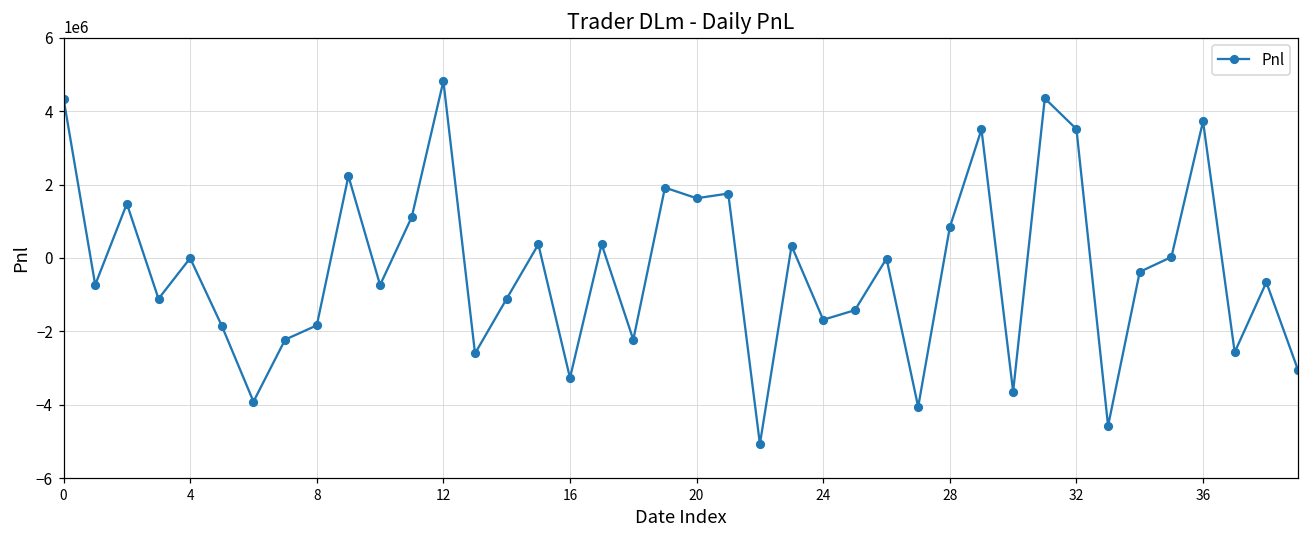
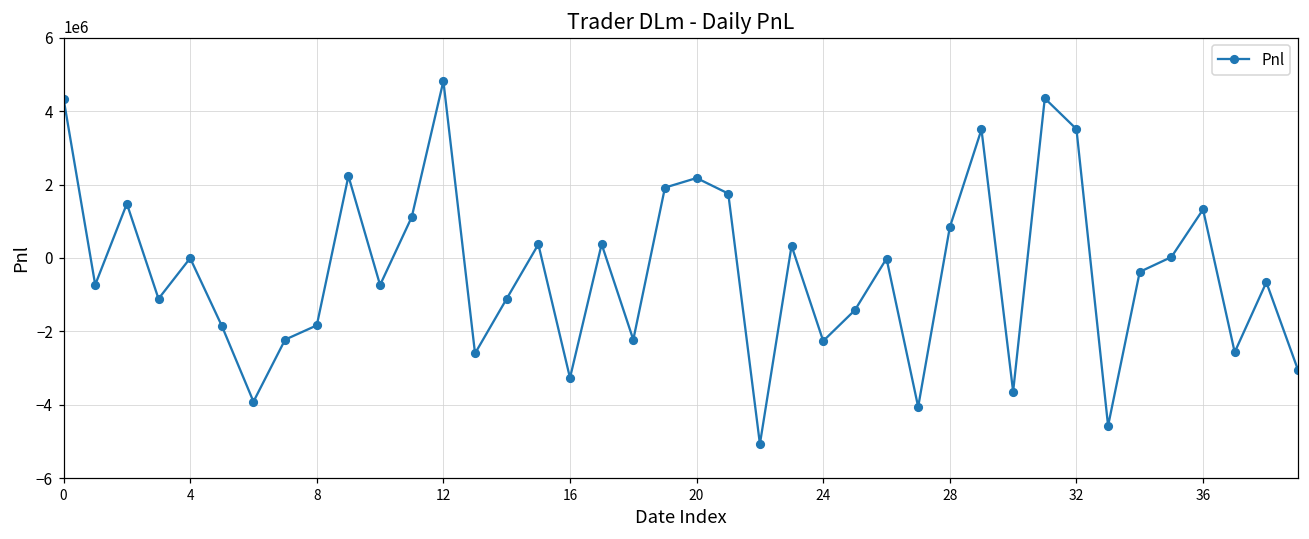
20: 1600000 -> 2200000
24: -1700000 -> -2300000
36: 3700000 -> 1300000
